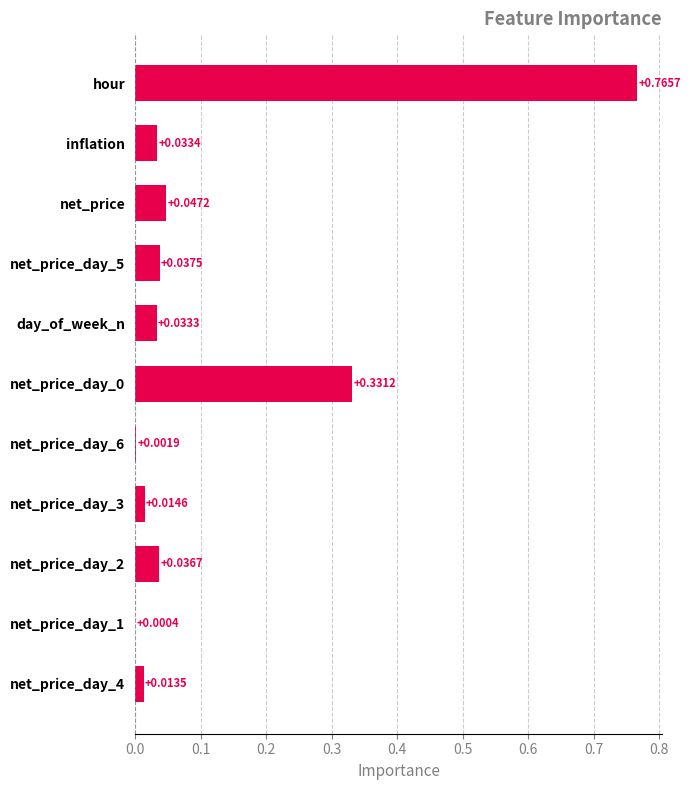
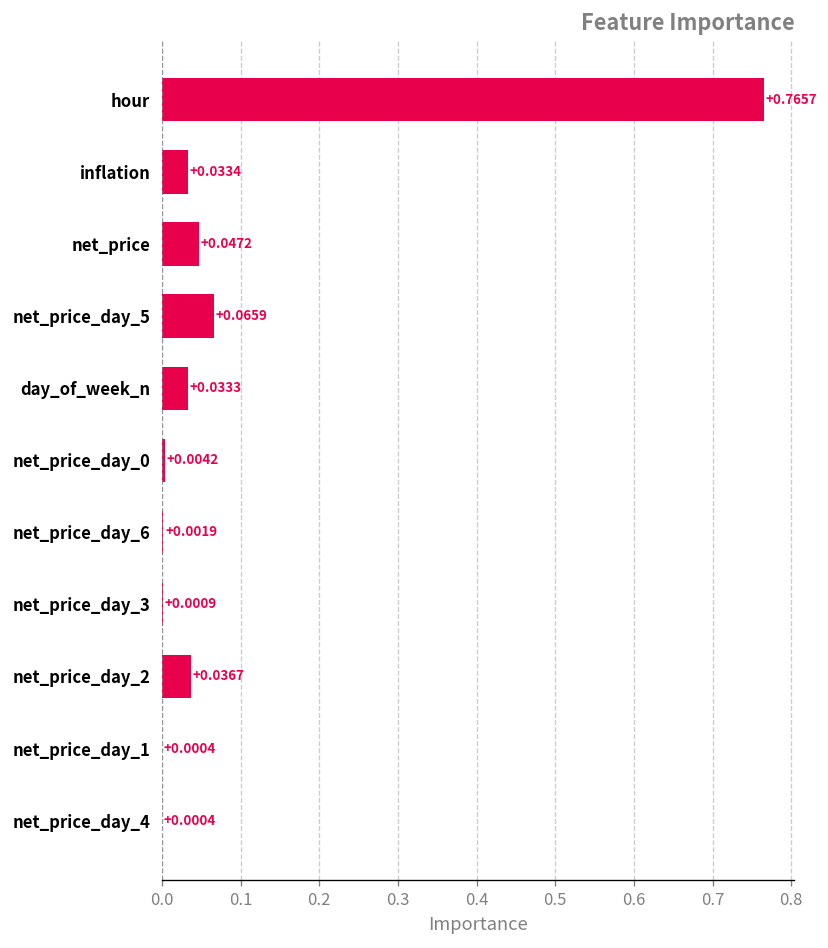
net_price_day_5: +0.0375 -> +0.0659
net_price_day_0: +0.3312 -> +0.0042
net_price_day_3: +0.0146 -> +0.0009
net_price_day_4: +0.0135 -> +0.0004
